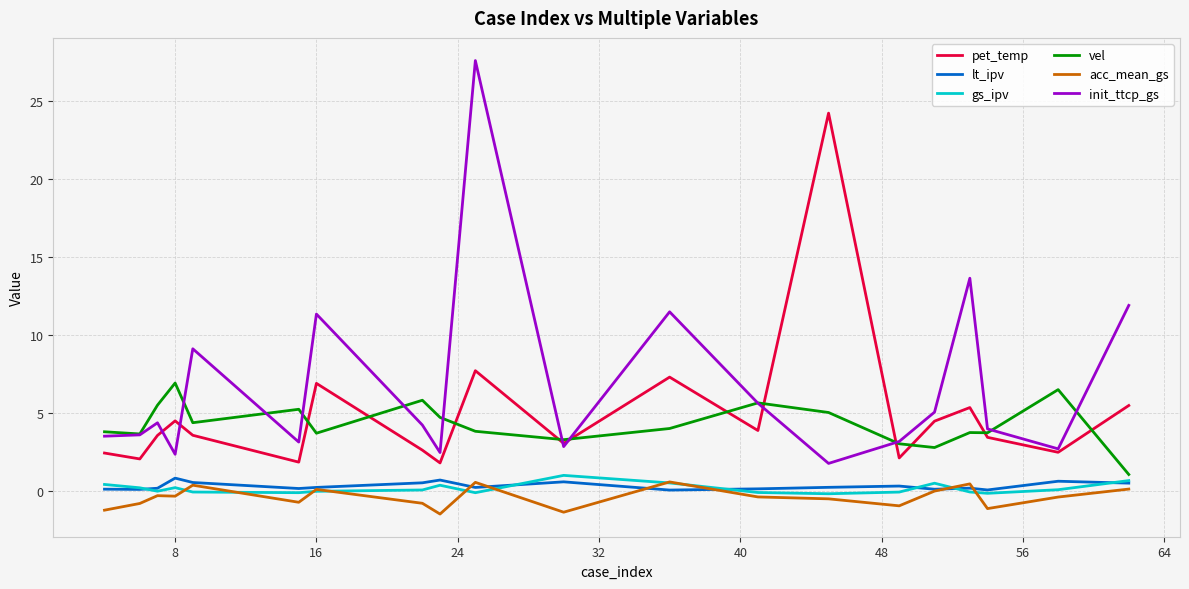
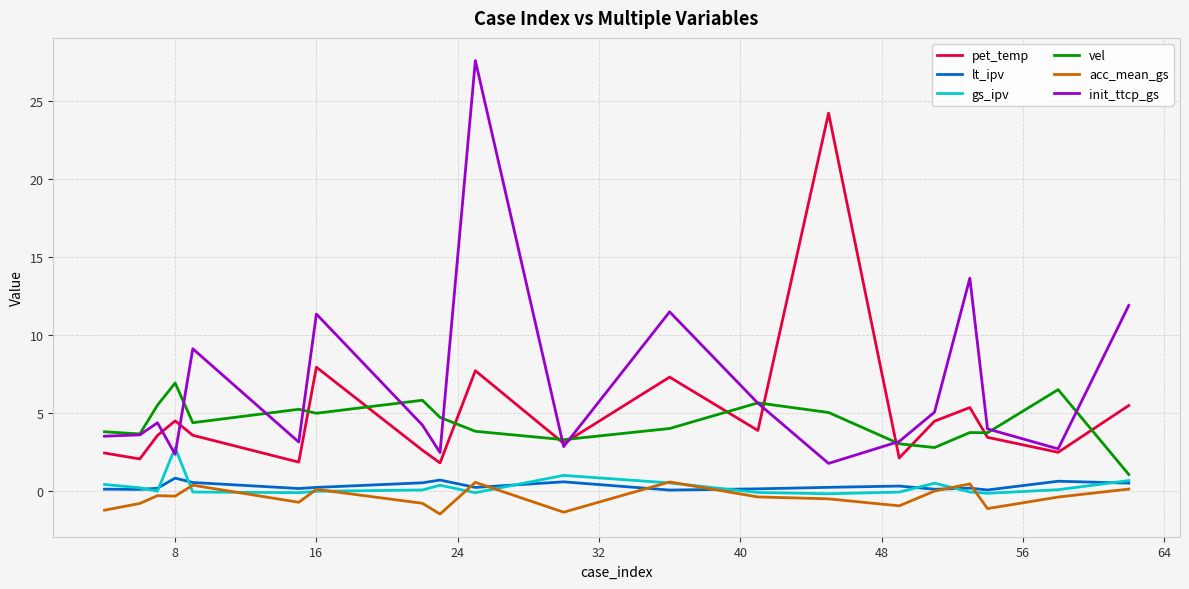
gs_ipv, 8: 0.2 -> 2.8
pet_temp, 16: 6.9 -> 7.9
vel, 16: 3.7 -> 5.0
